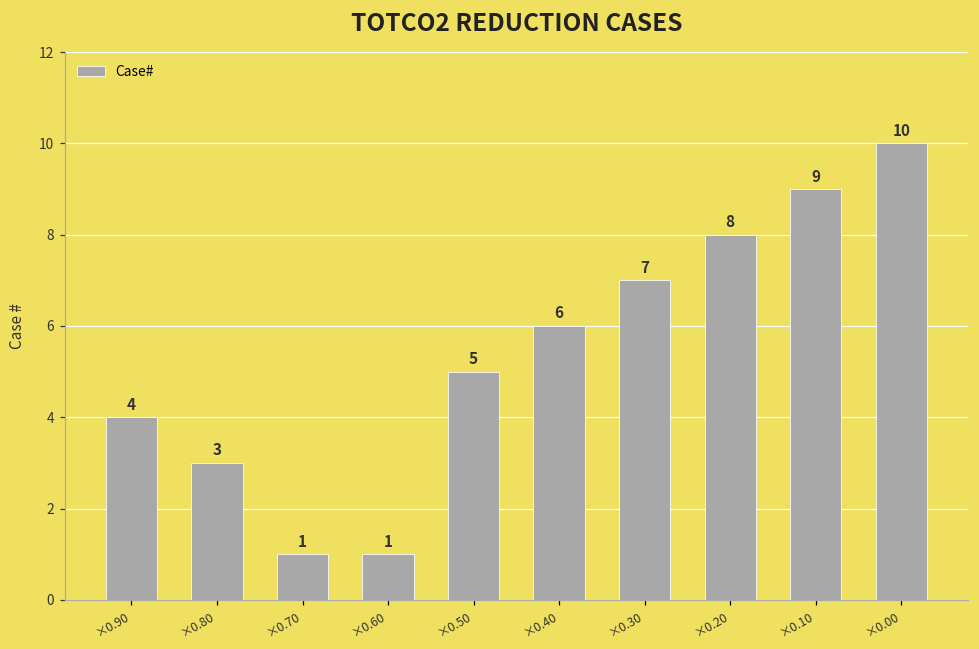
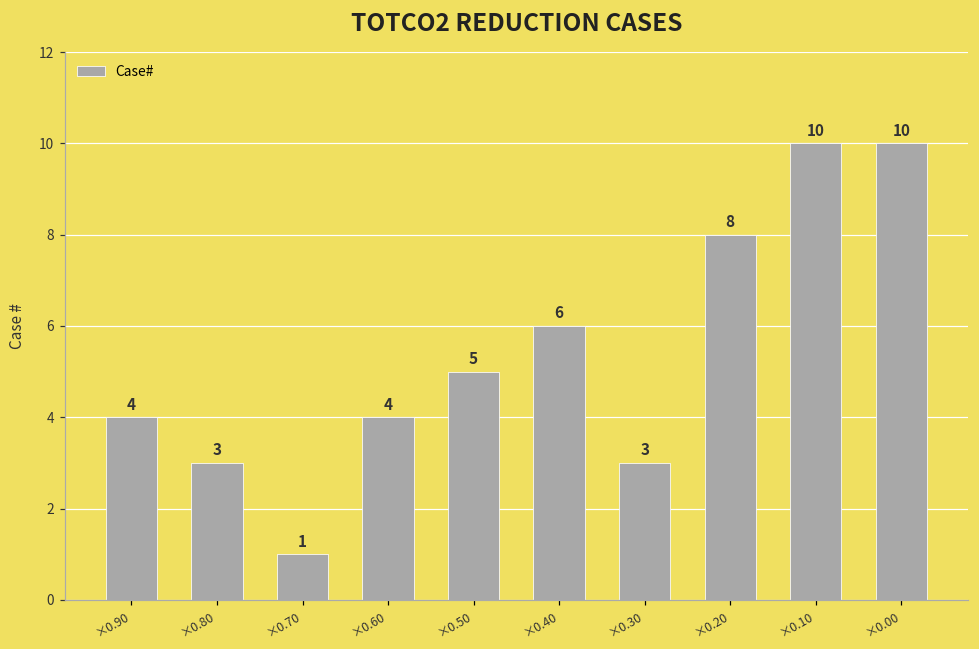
×0.60: 1 -> 4
×0.30: 7 -> 3
×0.10: 9 -> 10
